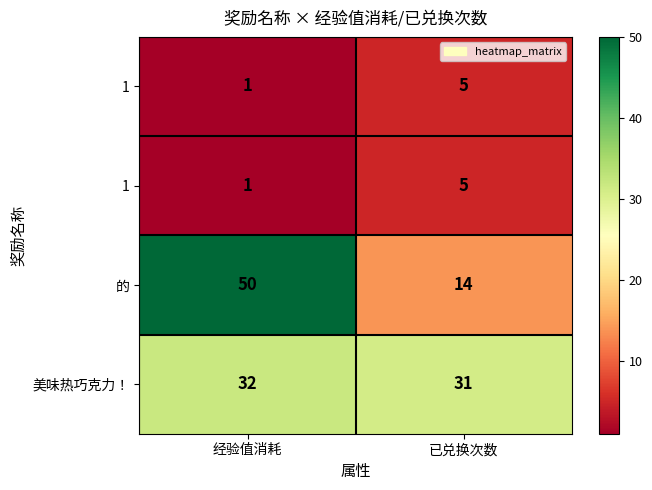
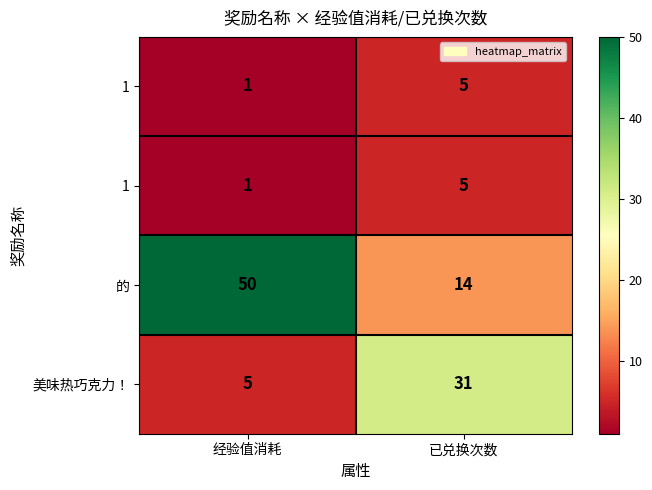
美味热巧克力！, 经验值消耗: 32 -> 5
